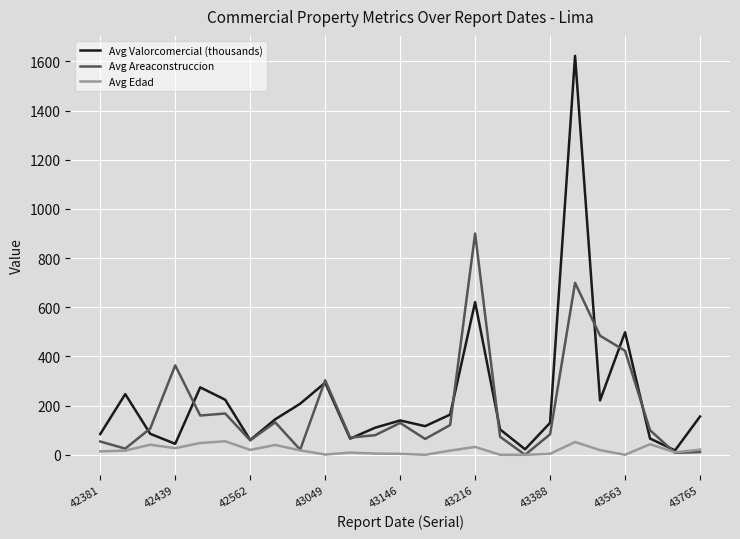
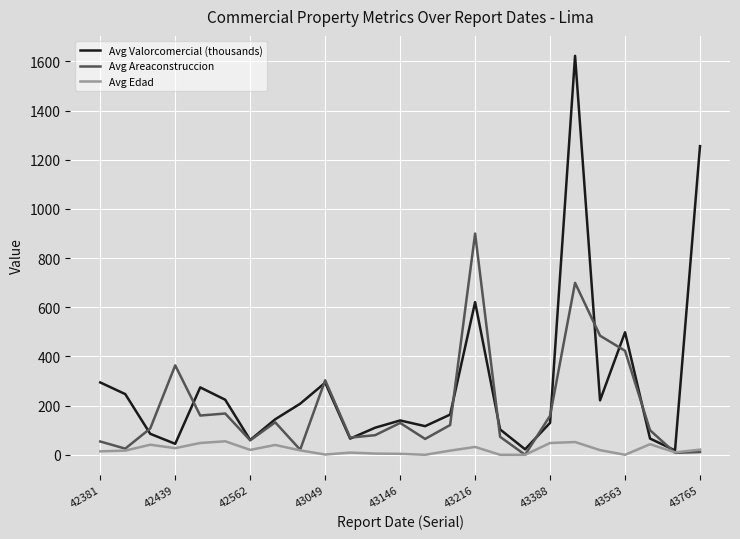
Avg Valorcomercial (thousands), 42381: 80 -> 290
Avg Areaconstruccion, 43388: 80 -> 160
Avg Edad, 43388: 0 -> 50
Avg Valorcomercial (thousands), 43765: 160 -> 1260
